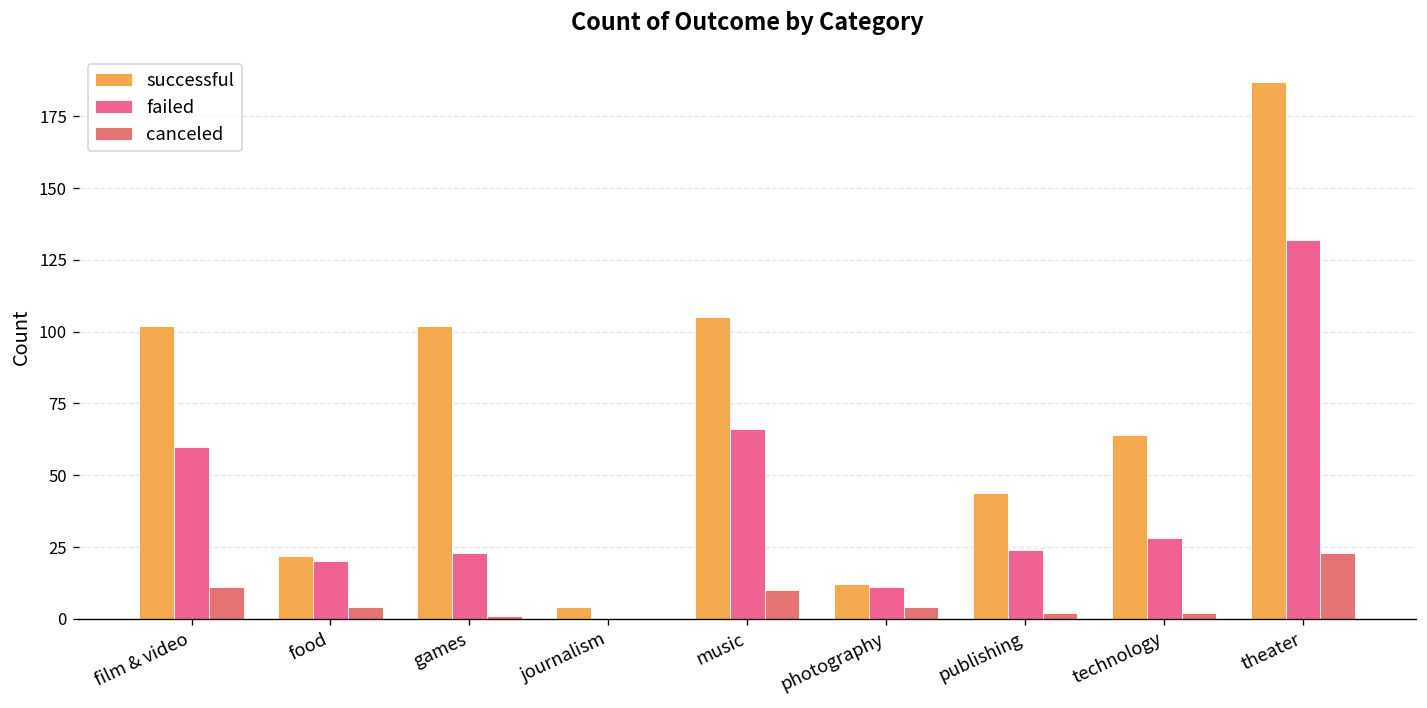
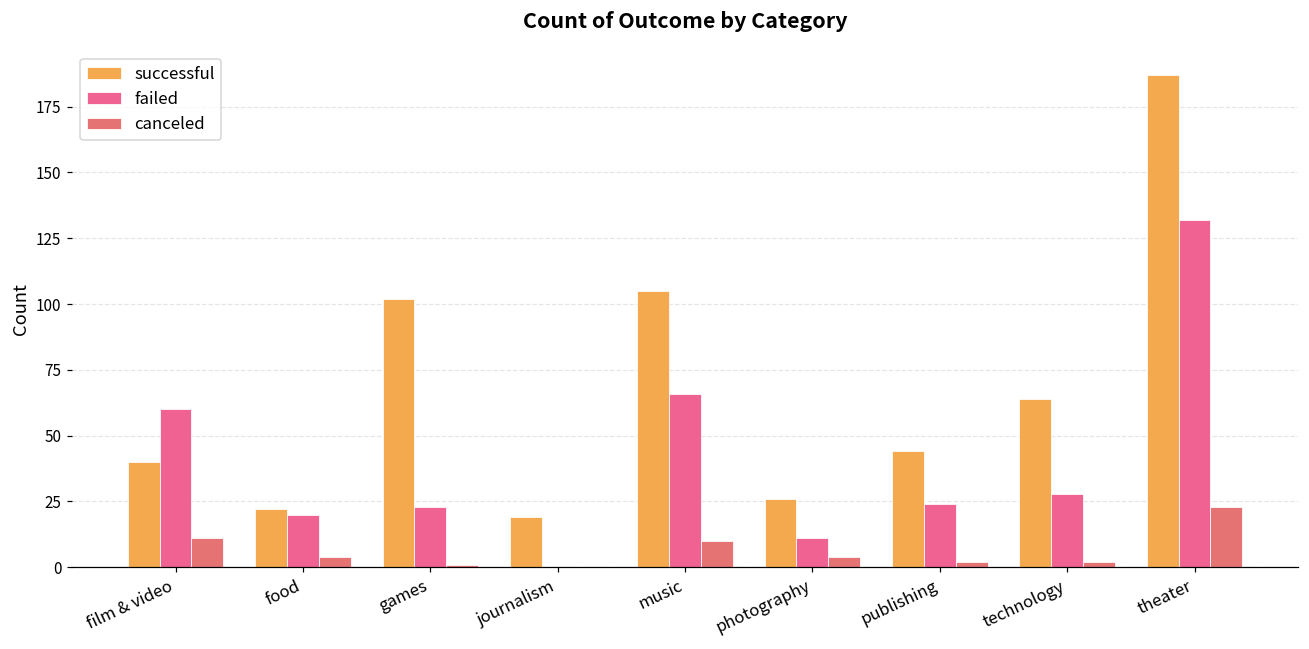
successful, film & video: 102 -> 40
successful, journalism: 4 -> 19
successful, photography: 12 -> 26
